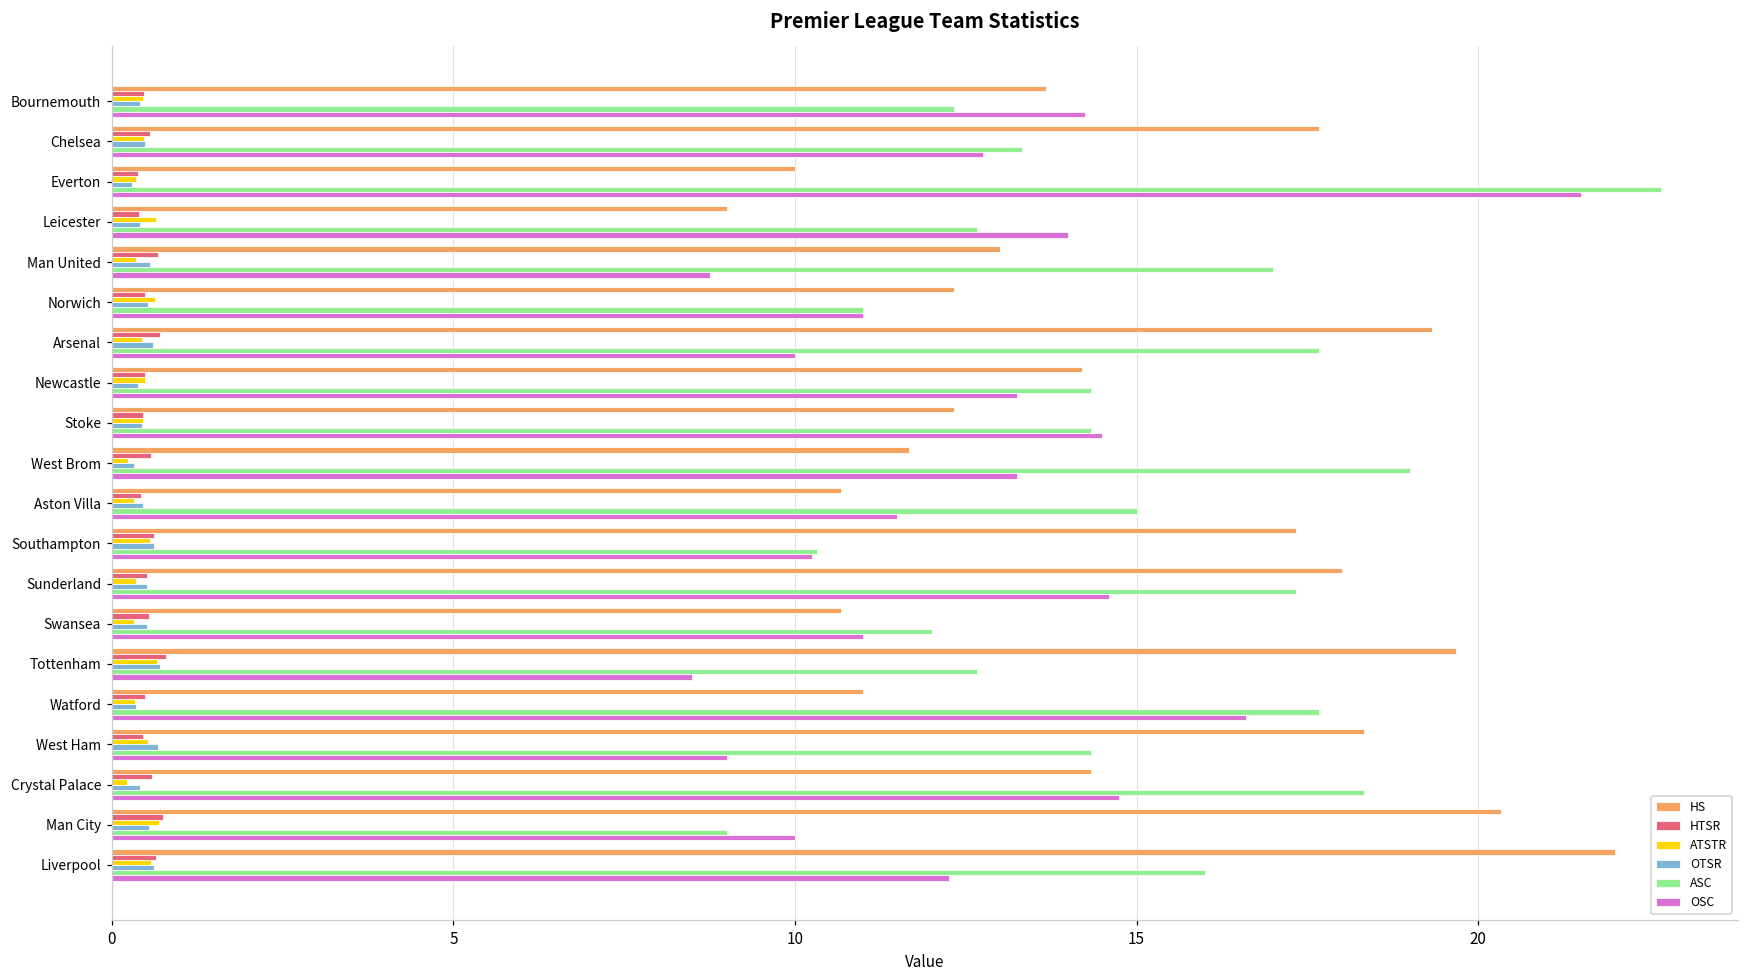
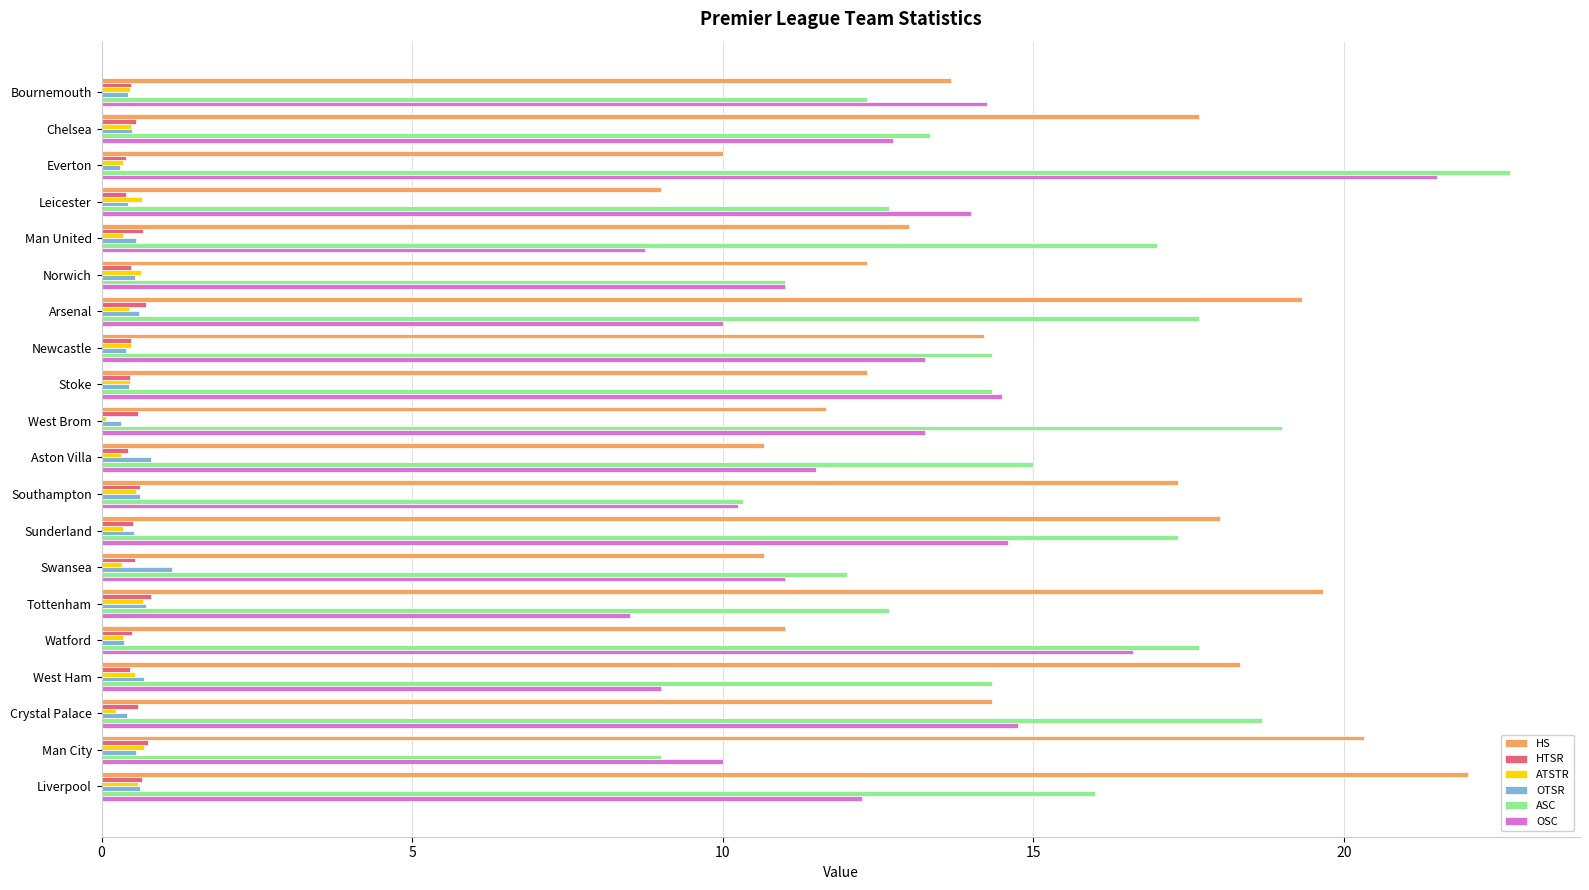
ATSTR, West Brom: 0.2 -> 0.1
OTSR, Aston Villa: 0.5 -> 0.8
OTSR, Swansea: 0.5 -> 1.1
ASC, Crystal Palace: 18.3 -> 18.7
